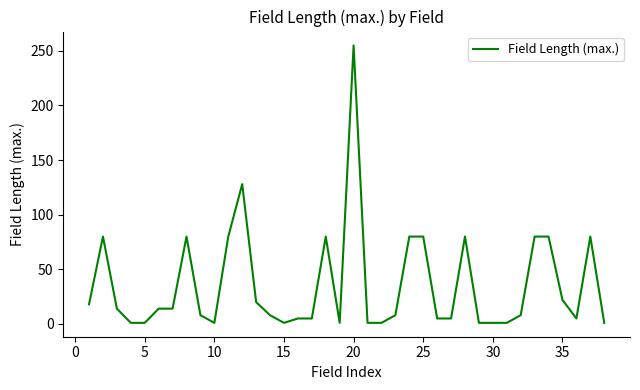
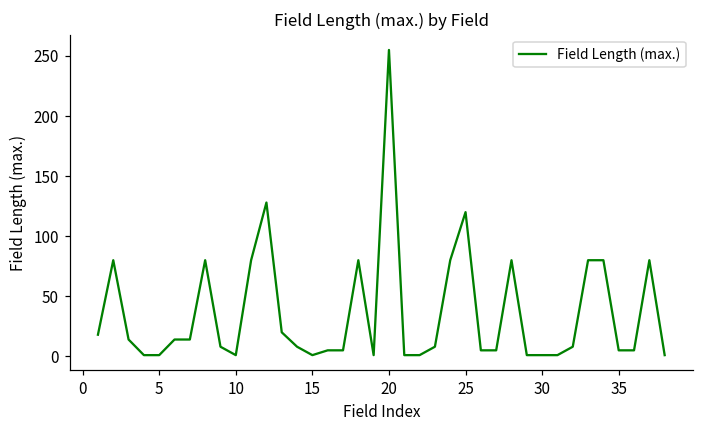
25: 80 -> 120
35: 22 -> 5
